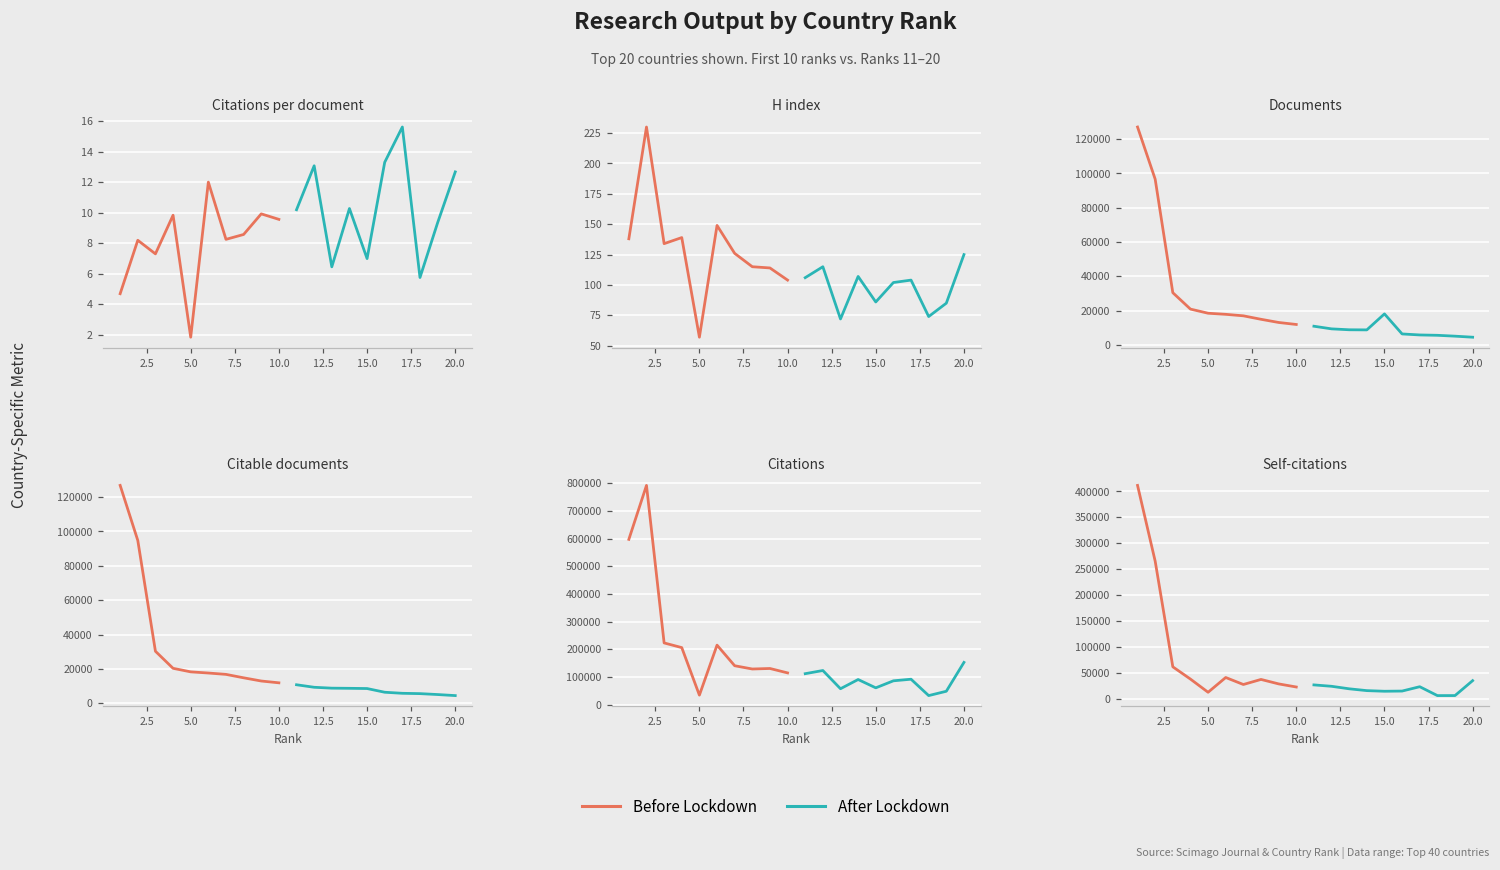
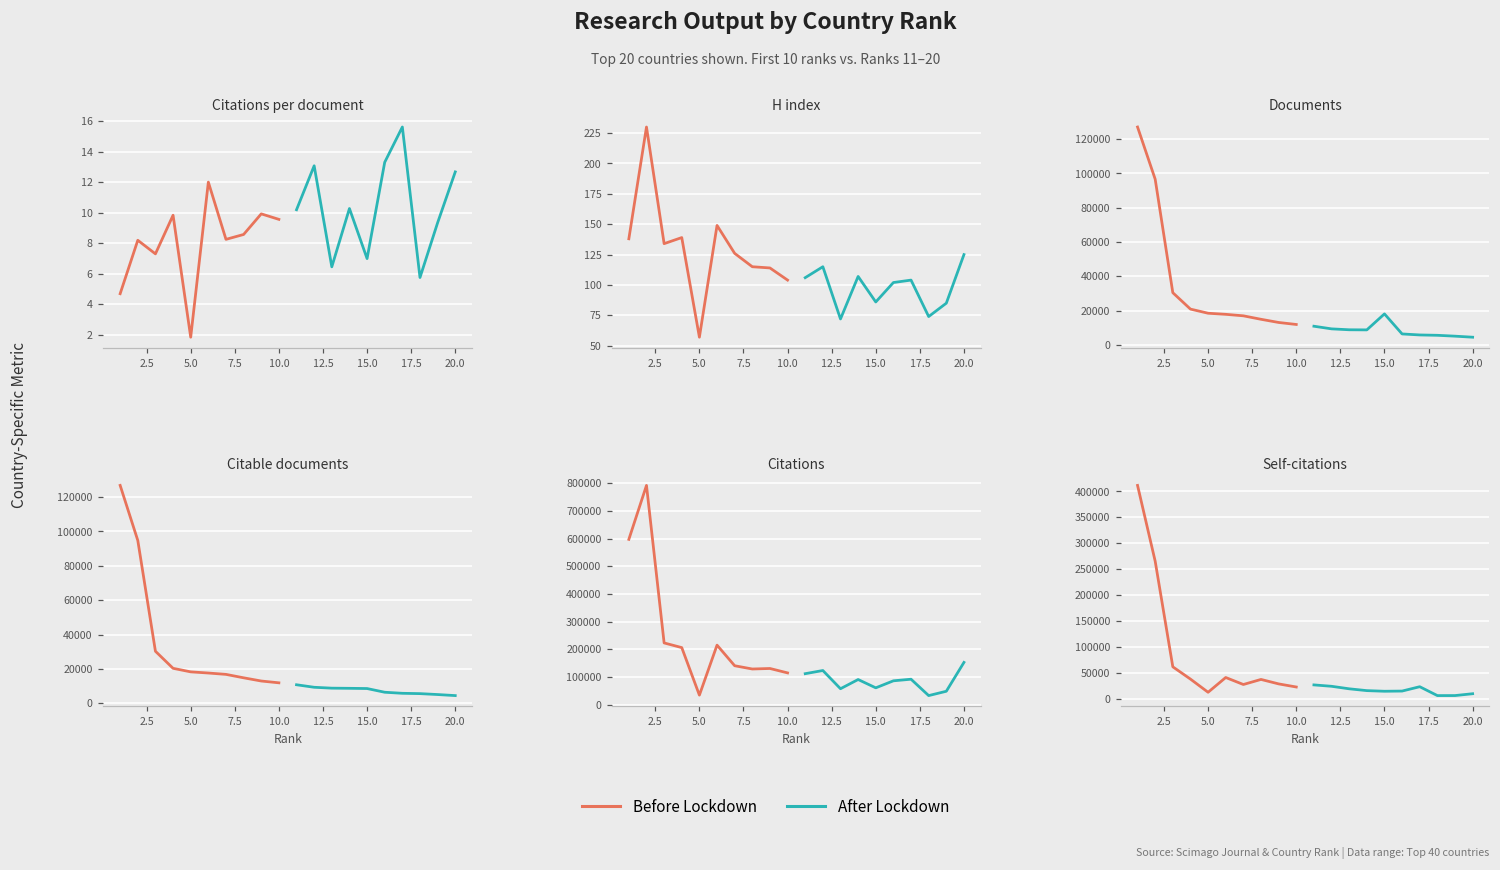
Self-citations, After Lockdown, 20.0: 30000 -> 10000
